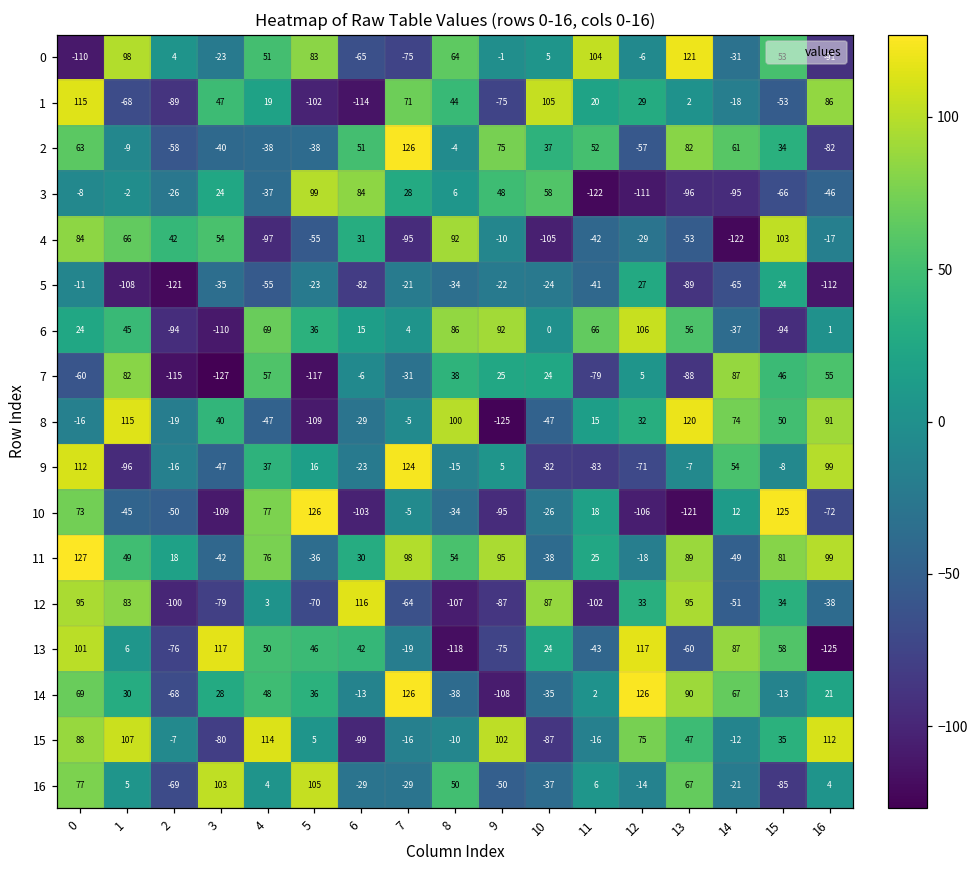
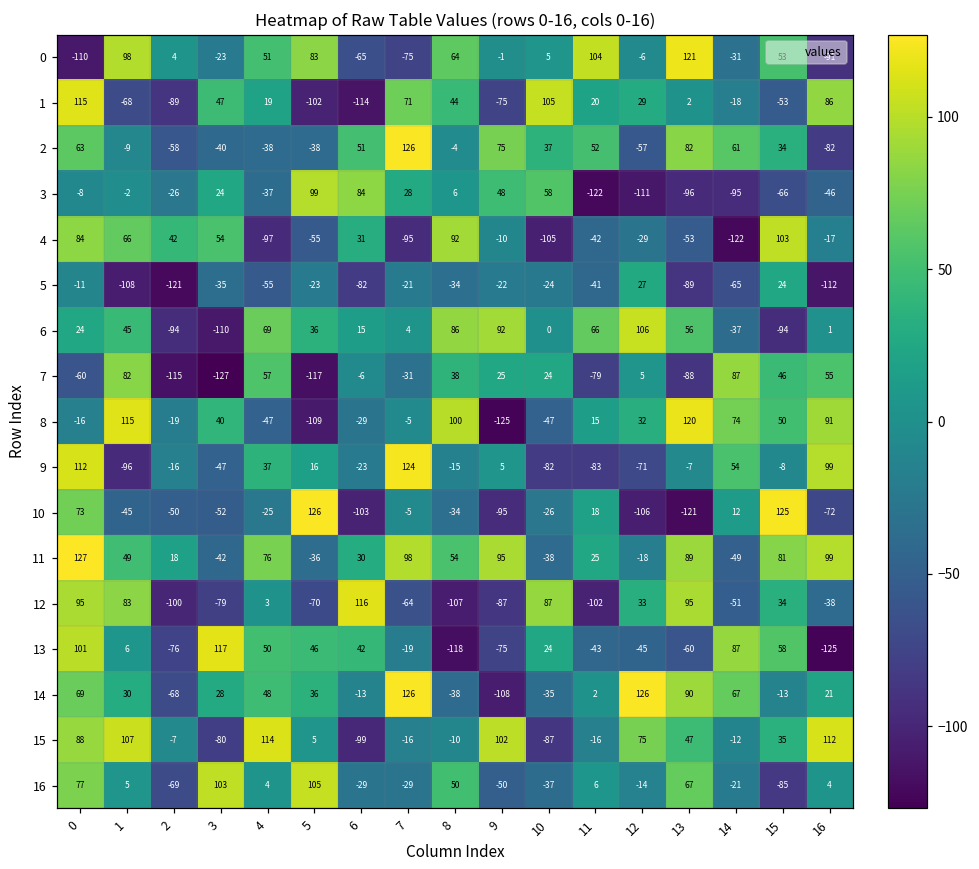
10, 3: -109 -> -52
10, 4: 77 -> -25
13, 12: 117 -> -45
